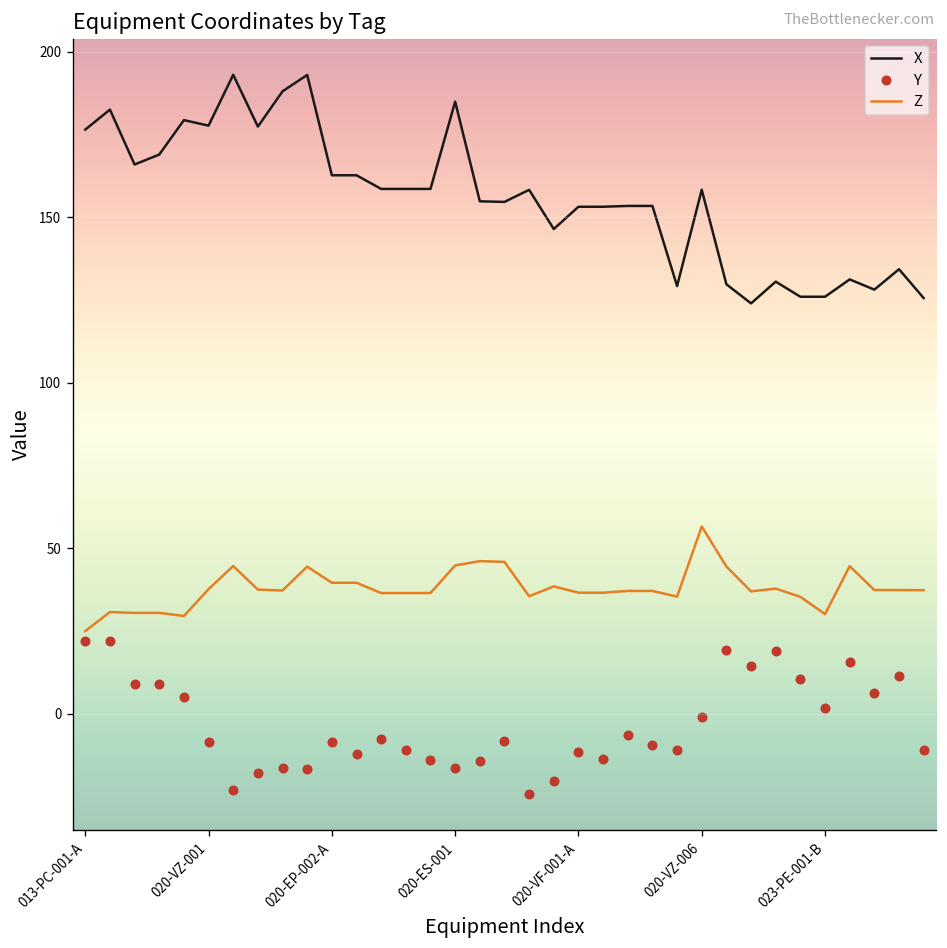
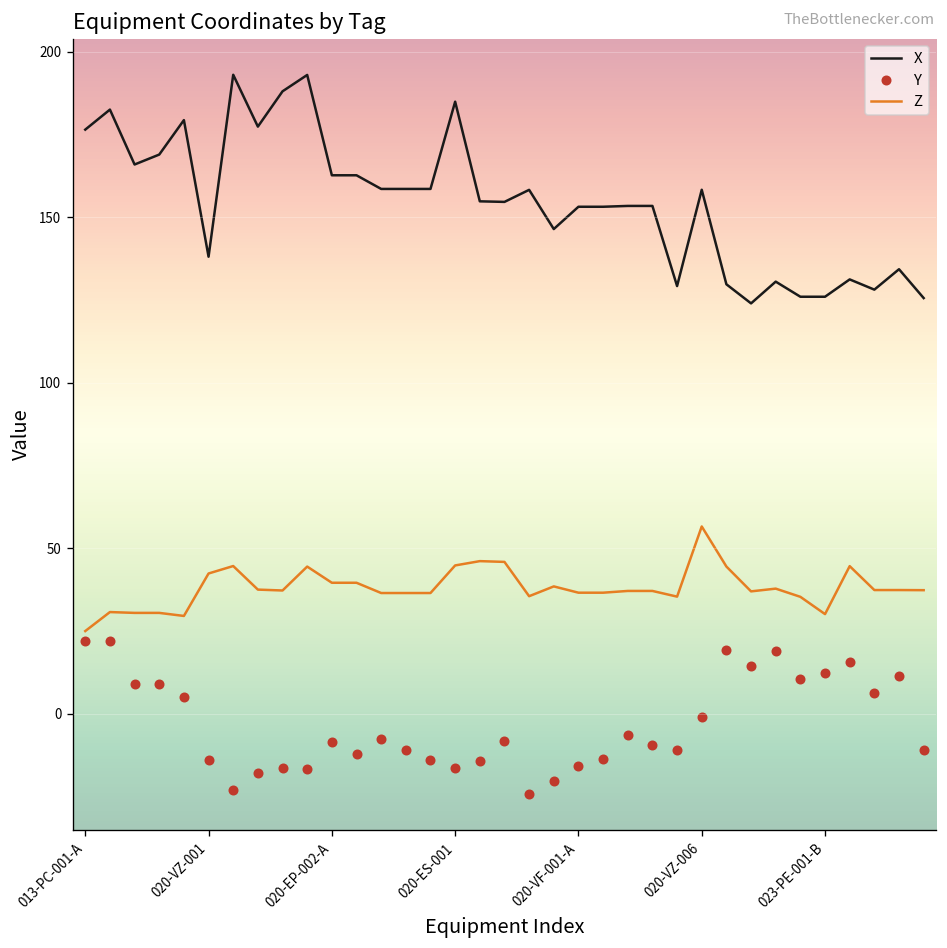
X, 020-VZ-001: 178 -> 138
Y, 020-VZ-001: -9 -> -14
Z, 020-VZ-001: 38 -> 42
Y, 020-VF-001-A: -12 -> -16
Y, 023-PE-001-B: 2 -> 12
